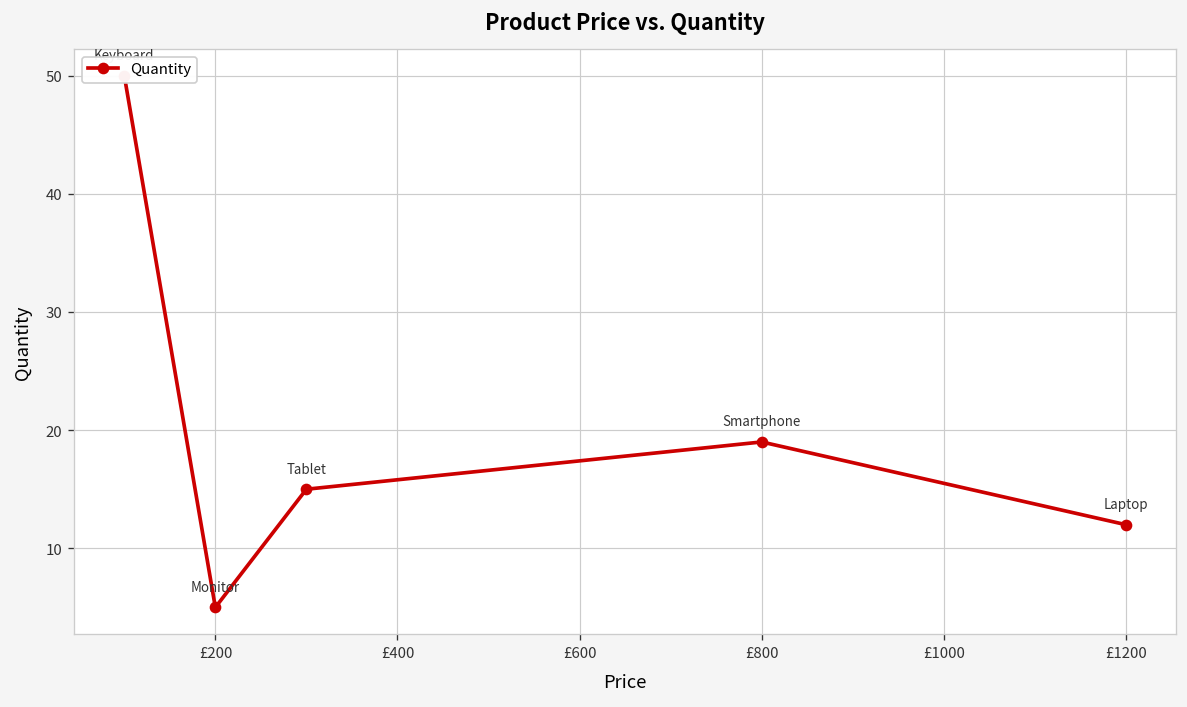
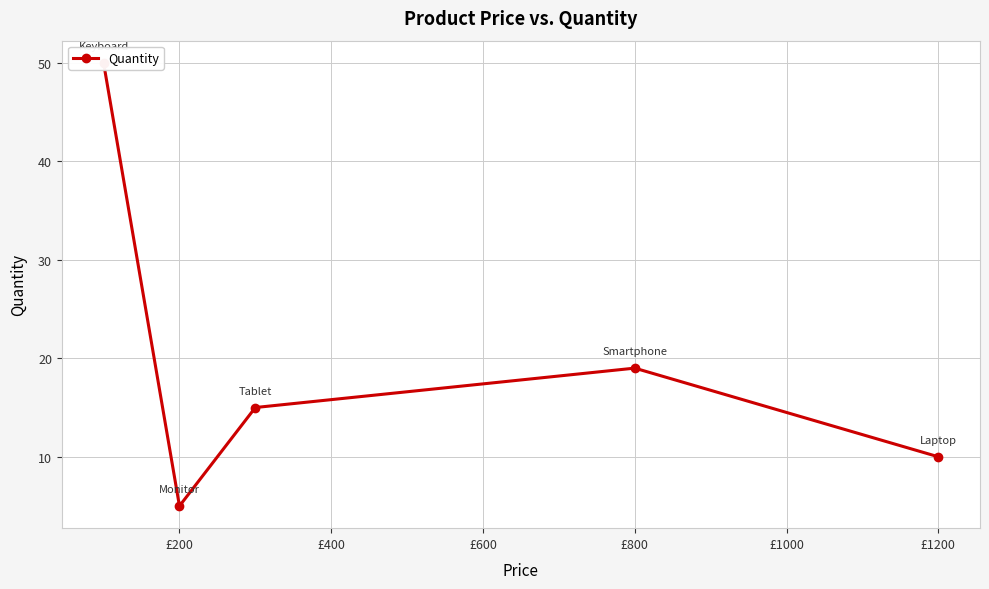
£1200: 12 -> 10
